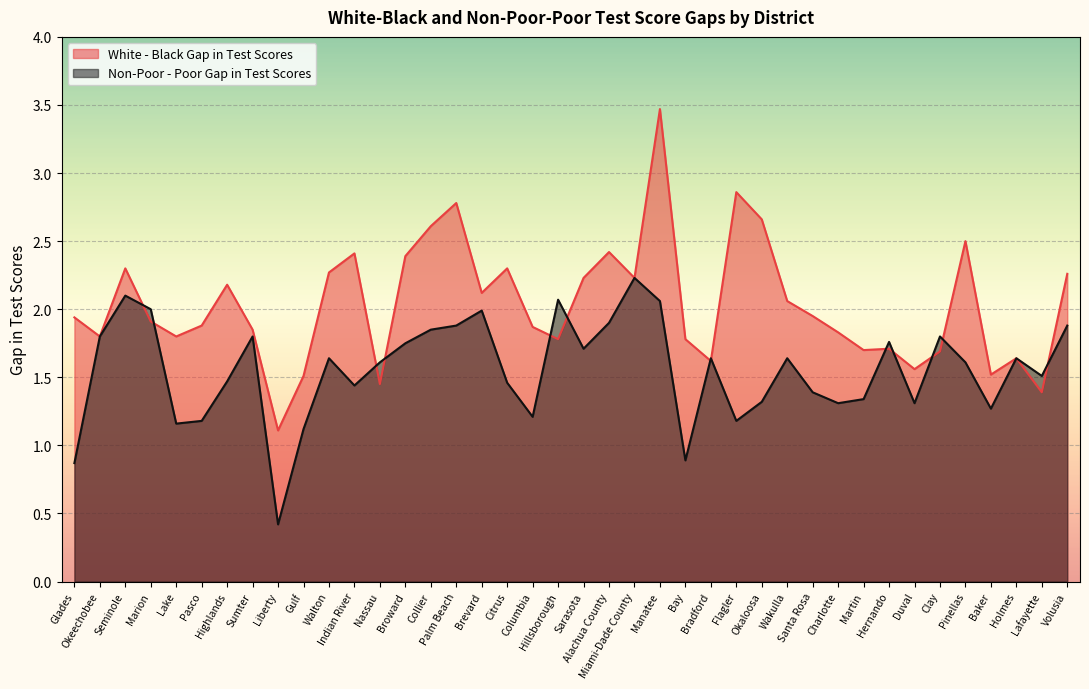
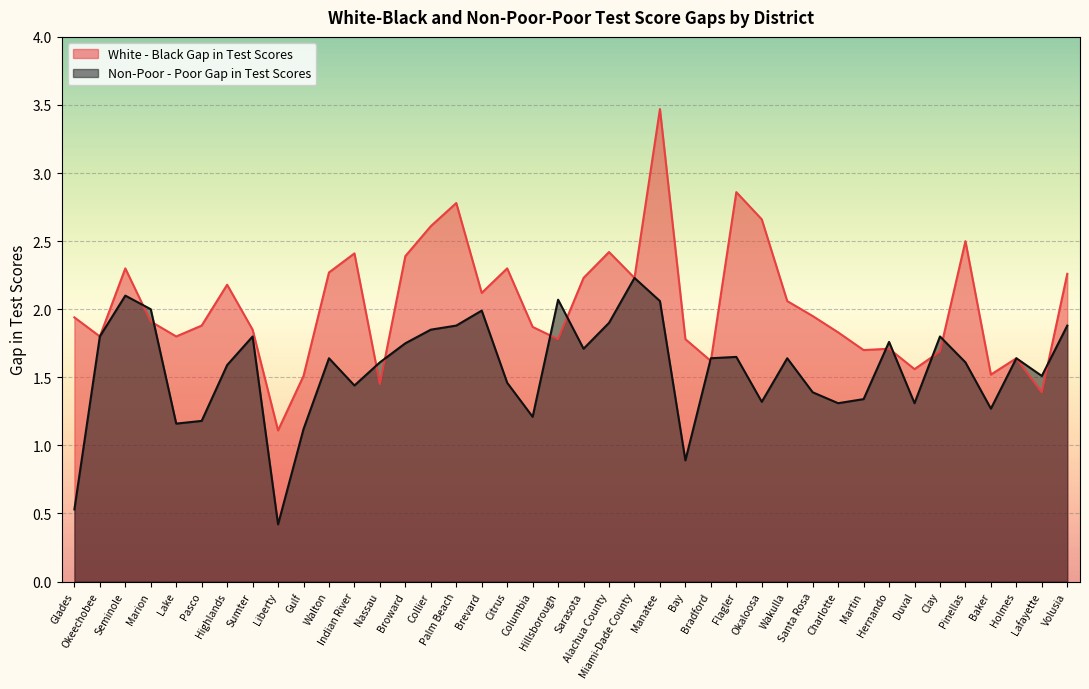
Non-Poor - Poor Gap in Test Scores, Glades: 0.87 -> 0.53
Non-Poor - Poor Gap in Test Scores, Highlands: 1.47 -> 1.59
Non-Poor - Poor Gap in Test Scores, Flagler: 1.18 -> 1.65
